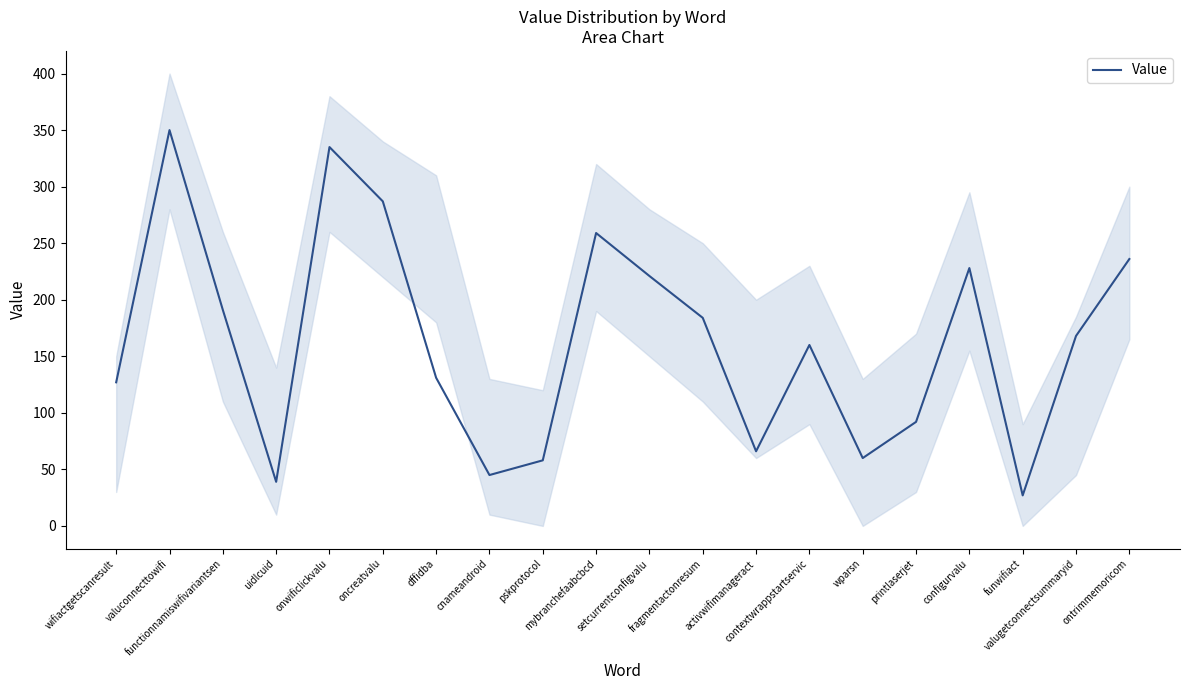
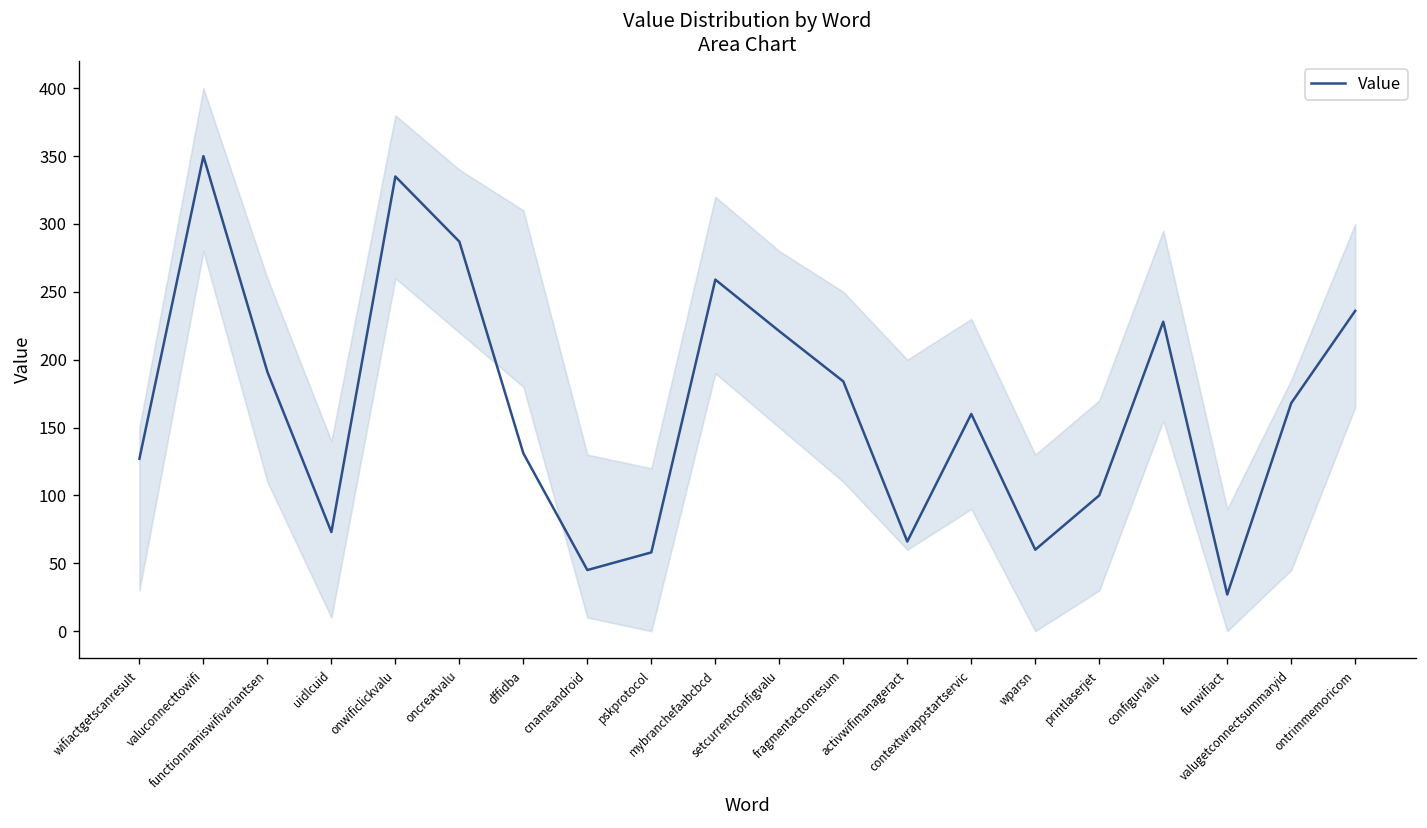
Value, uidlcuid: 39 -> 73
Value, printlaserjet: 92 -> 100
